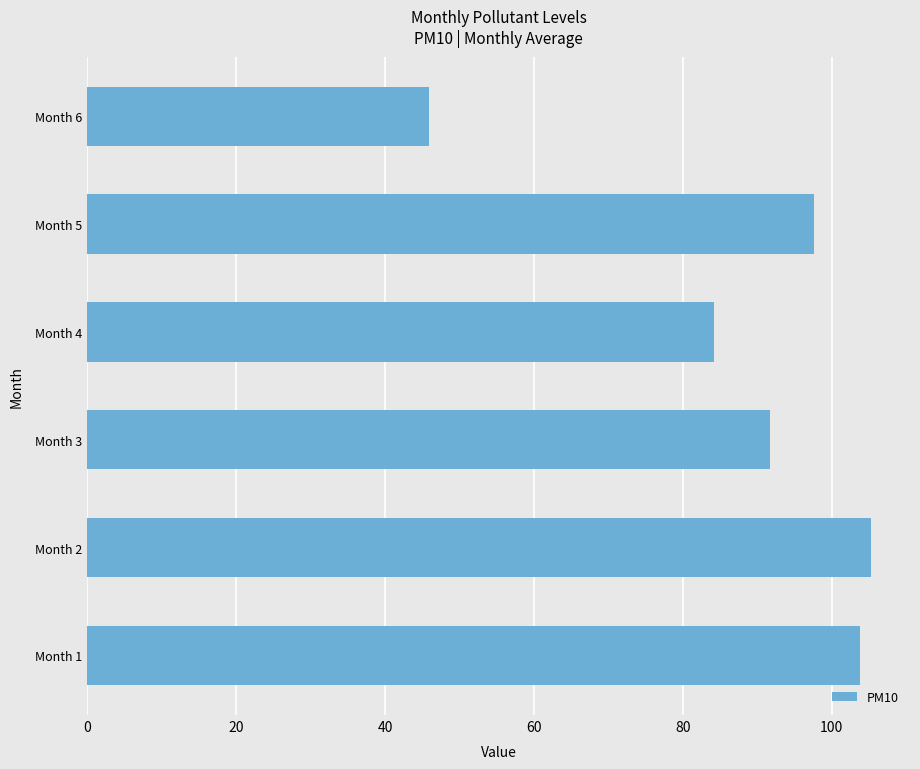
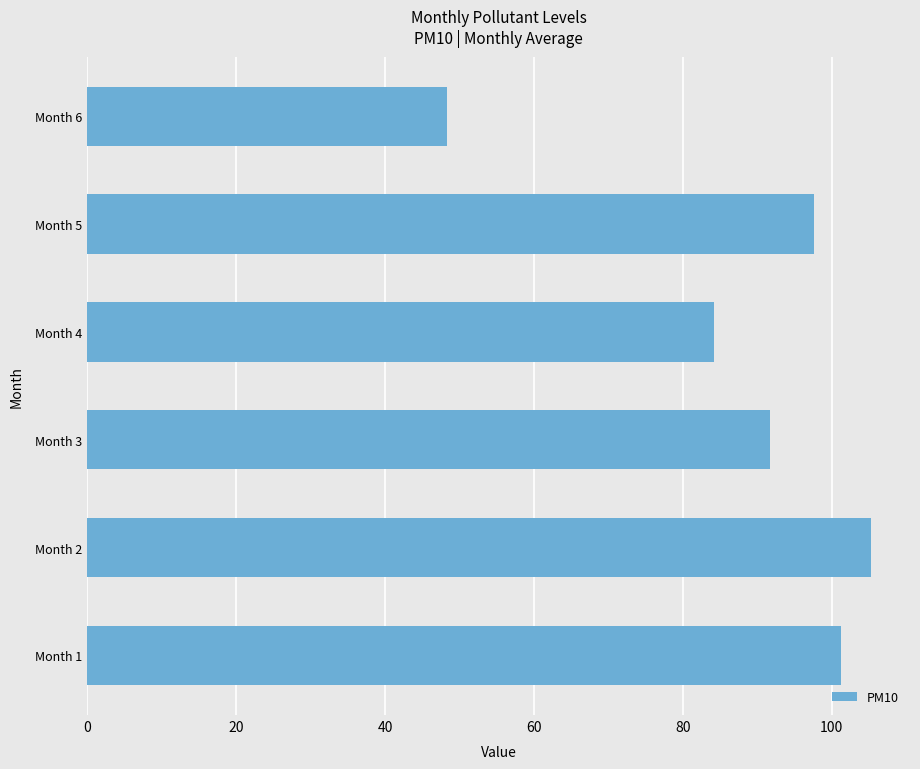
Month 6: 46 -> 48
Month 1: 104 -> 101
